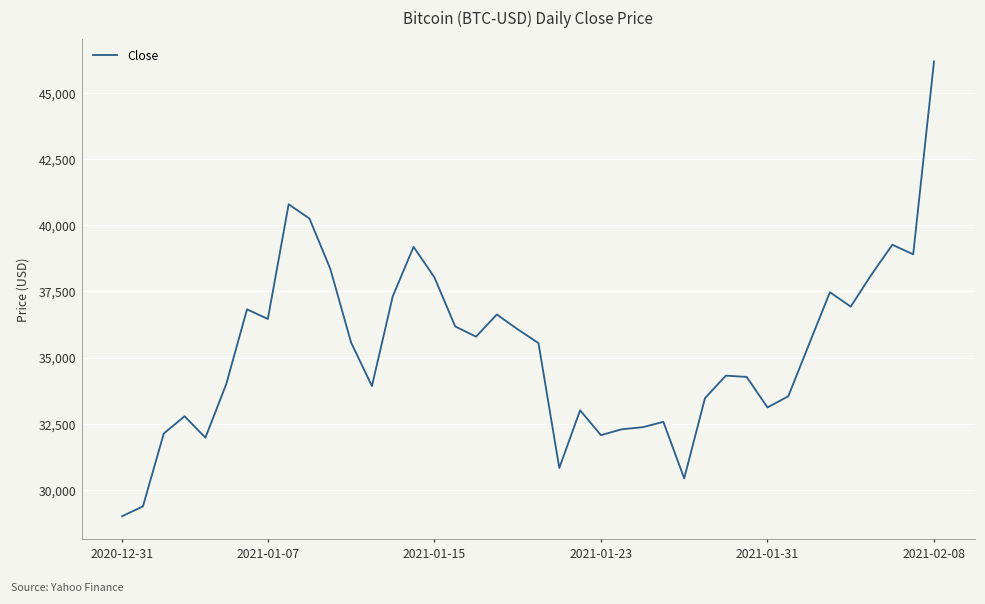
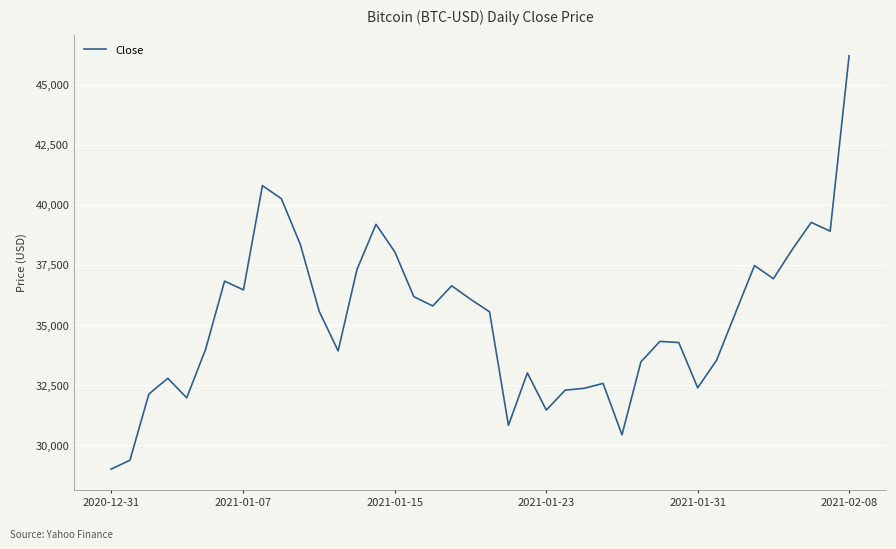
2021-01-23: 32,100 -> 31,500
2021-01-31: 33,100 -> 32,400
